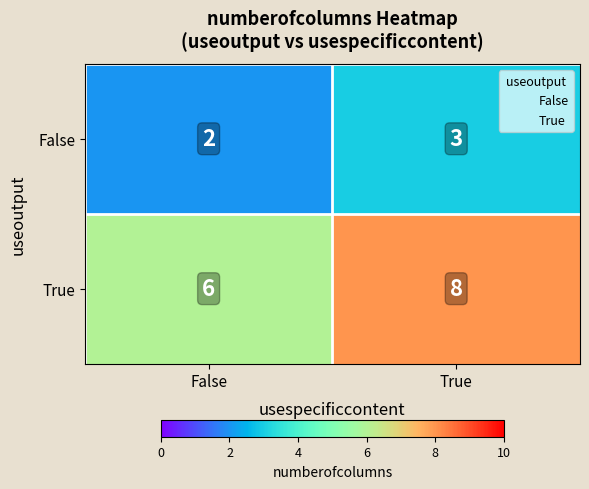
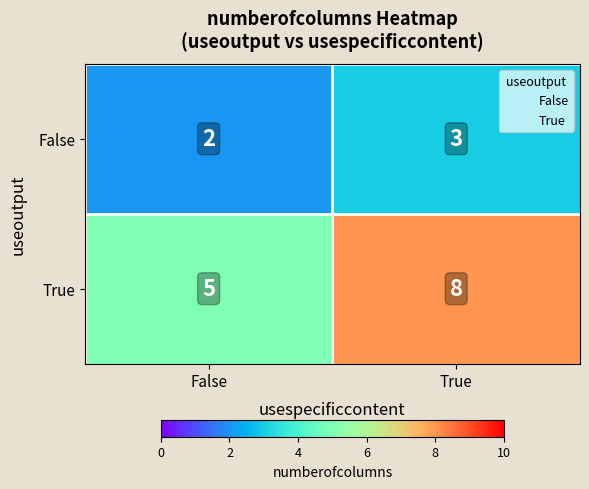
True, False: 6 -> 5
